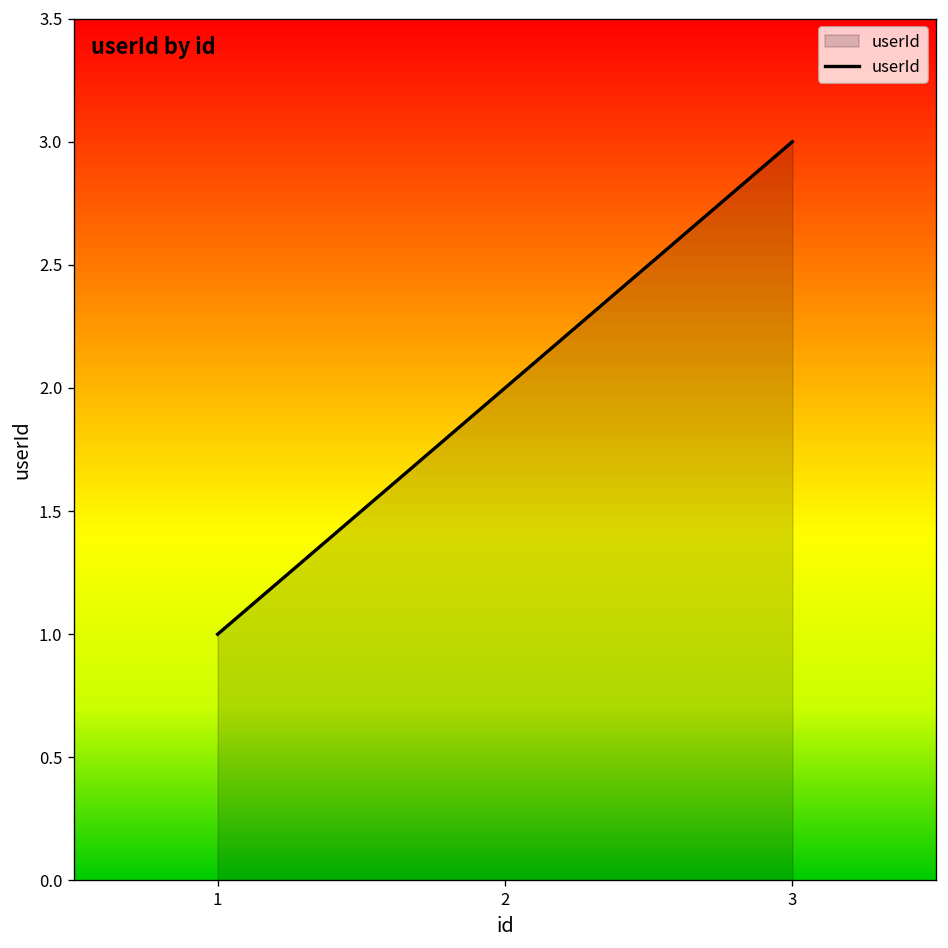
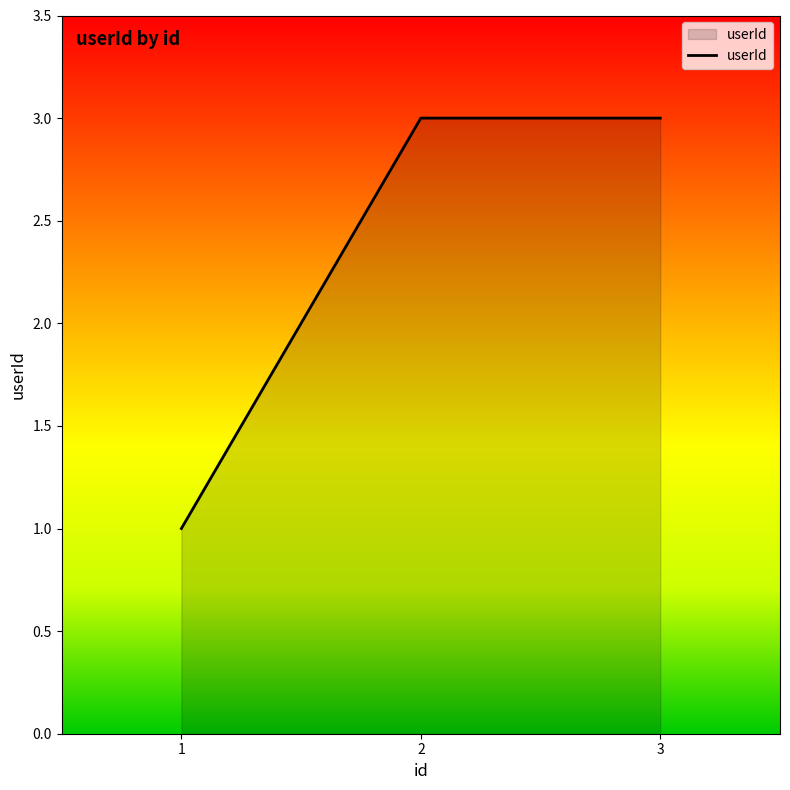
2: 2 -> 3
